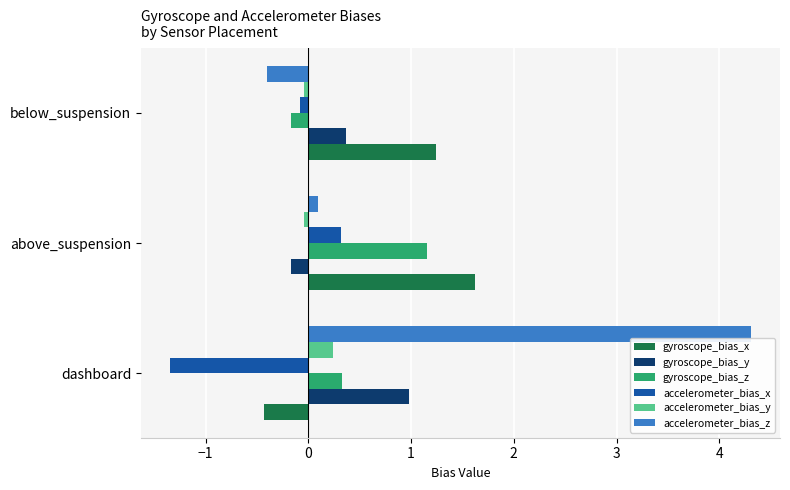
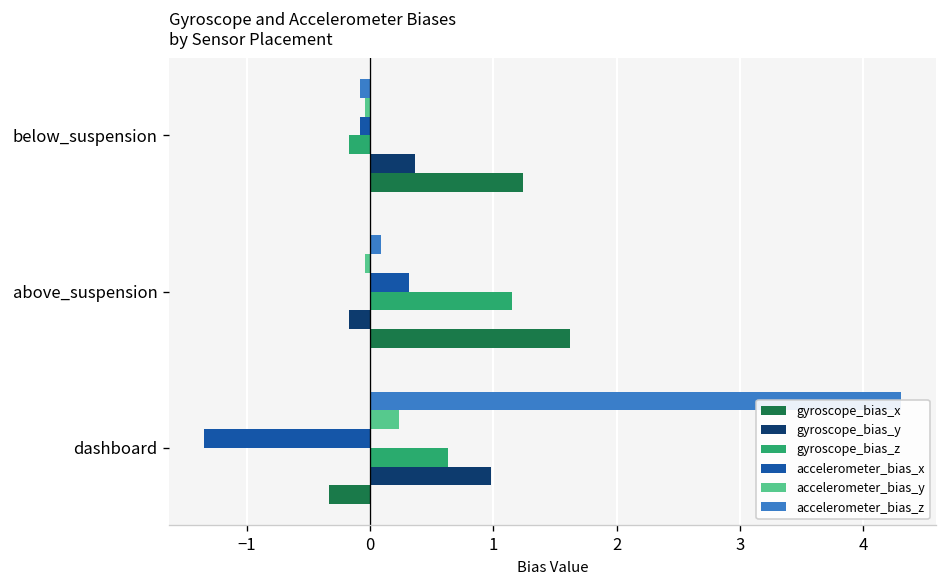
accelerometer_bias_z, below_suspension: -0.40 -> -0.08
gyroscope_bias_z, dashboard: 0.33 -> 0.63
gyroscope_bias_x, dashboard: -0.43 -> -0.34
